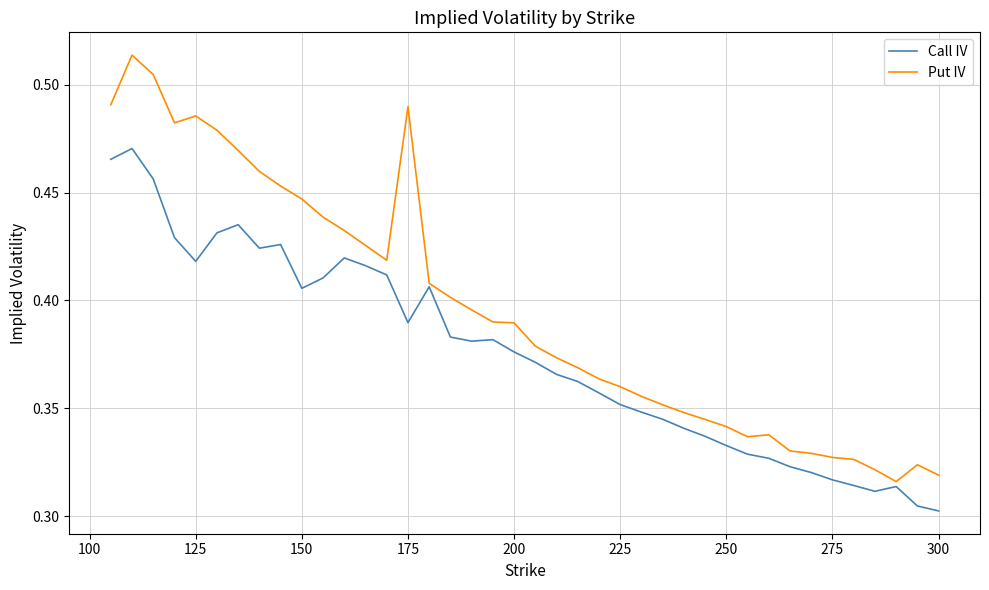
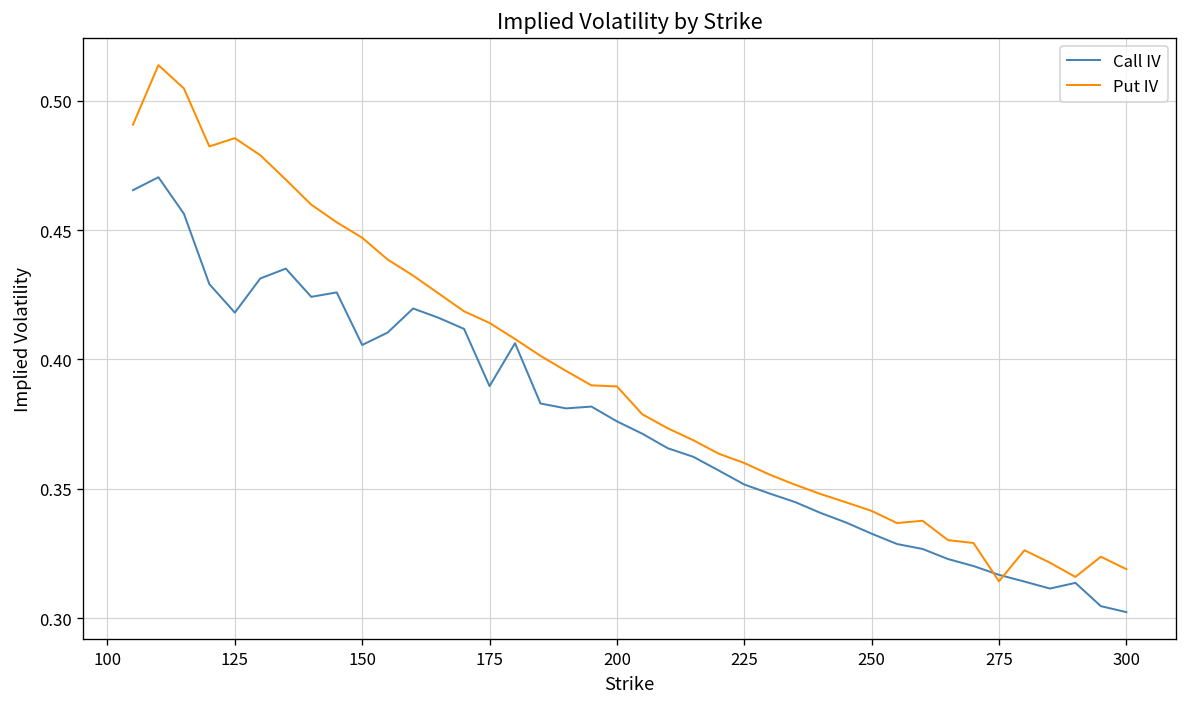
Put IV, 175: 0.490 -> 0.414
Put IV, 275: 0.327 -> 0.314
